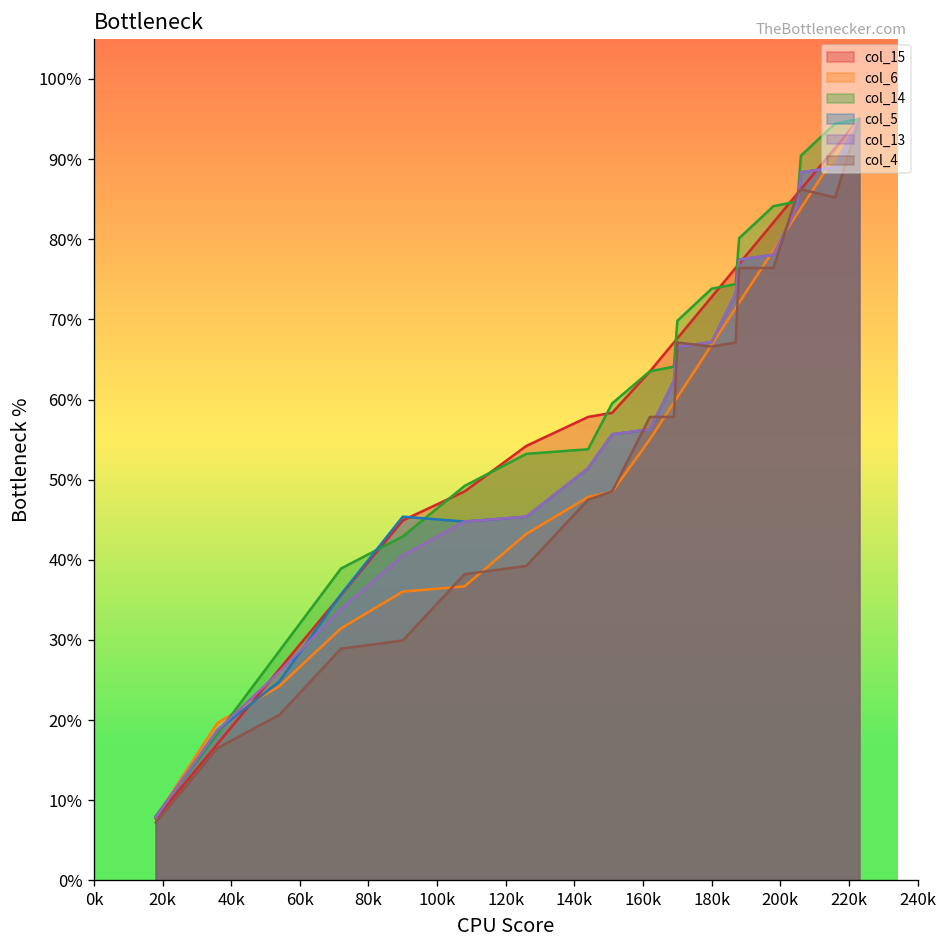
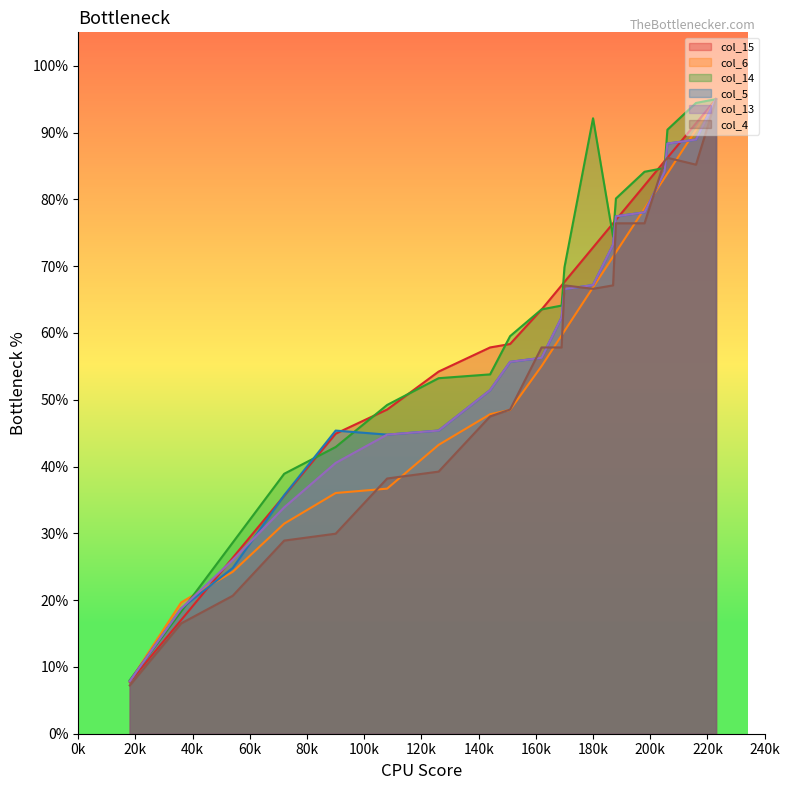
col_14, 180k: 74% -> 92%
